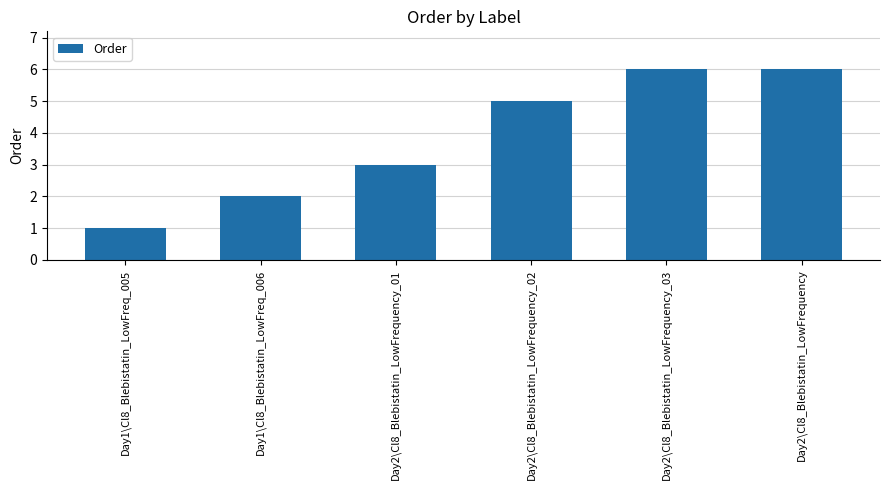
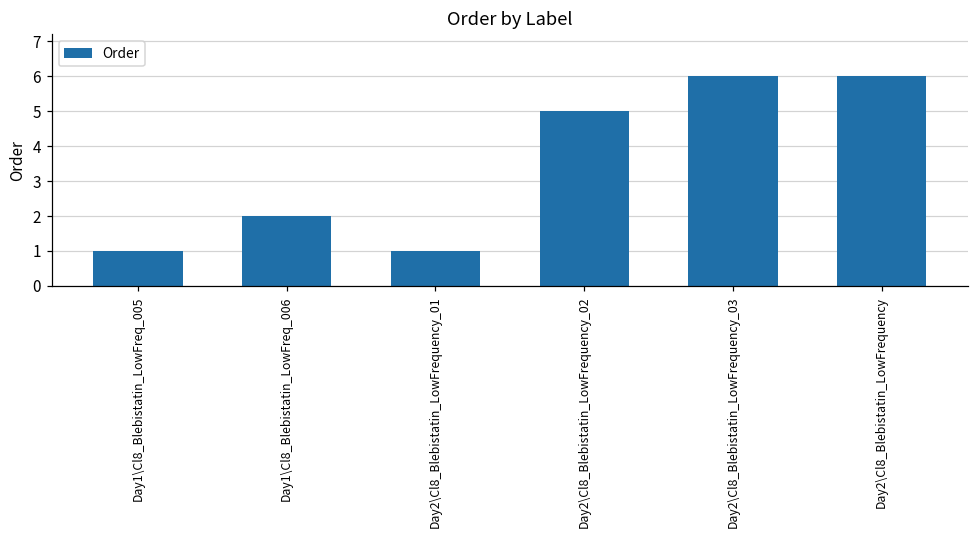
Day2\Cl8_Blebistatin_LowFrequency_01: 3 -> 1
